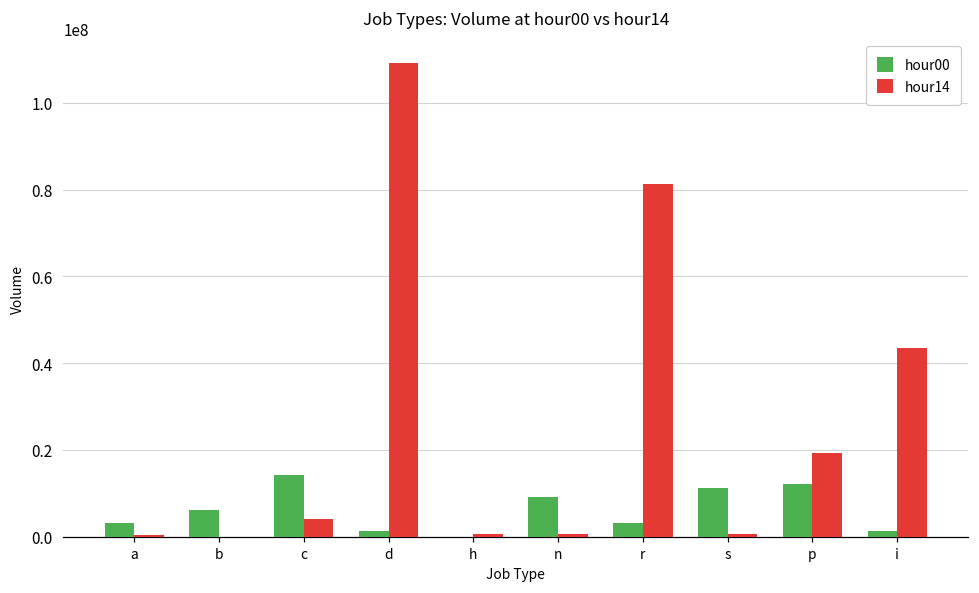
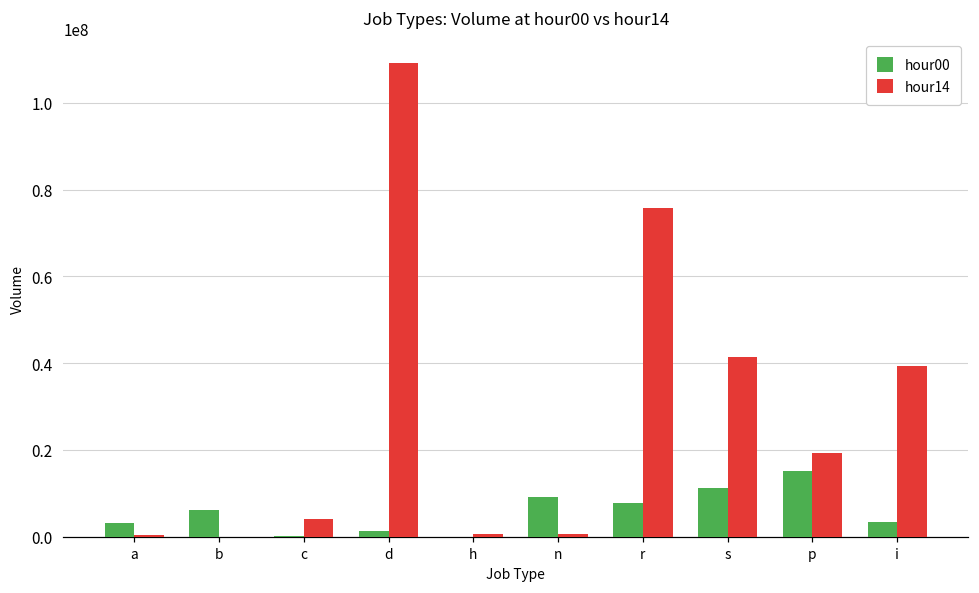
hour00, c: 14000000 -> 0
hour00, r: 3000000 -> 8000000
hour14, r: 81000000 -> 76000000
hour14, s: 1000000 -> 41000000
hour00, p: 12000000 -> 15000000
hour00, i: 1000000 -> 3000000
hour14, i: 43000000 -> 39000000
